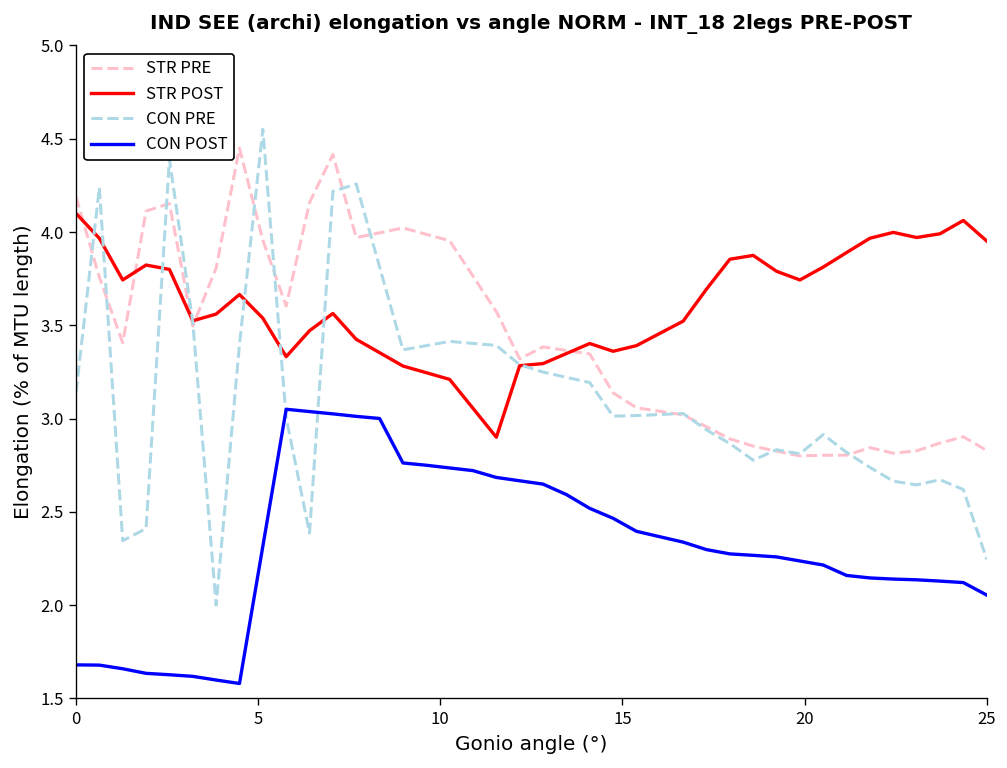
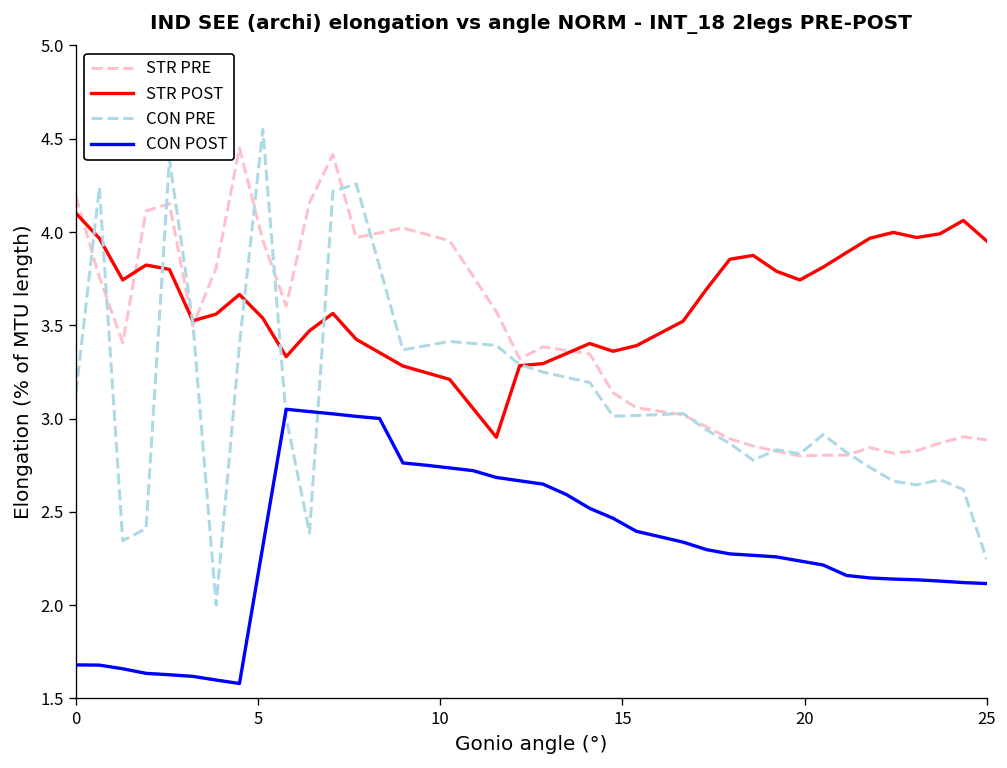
STR PRE, 25: 2.83 -> 2.89
CON POST, 25: 2.05 -> 2.12
